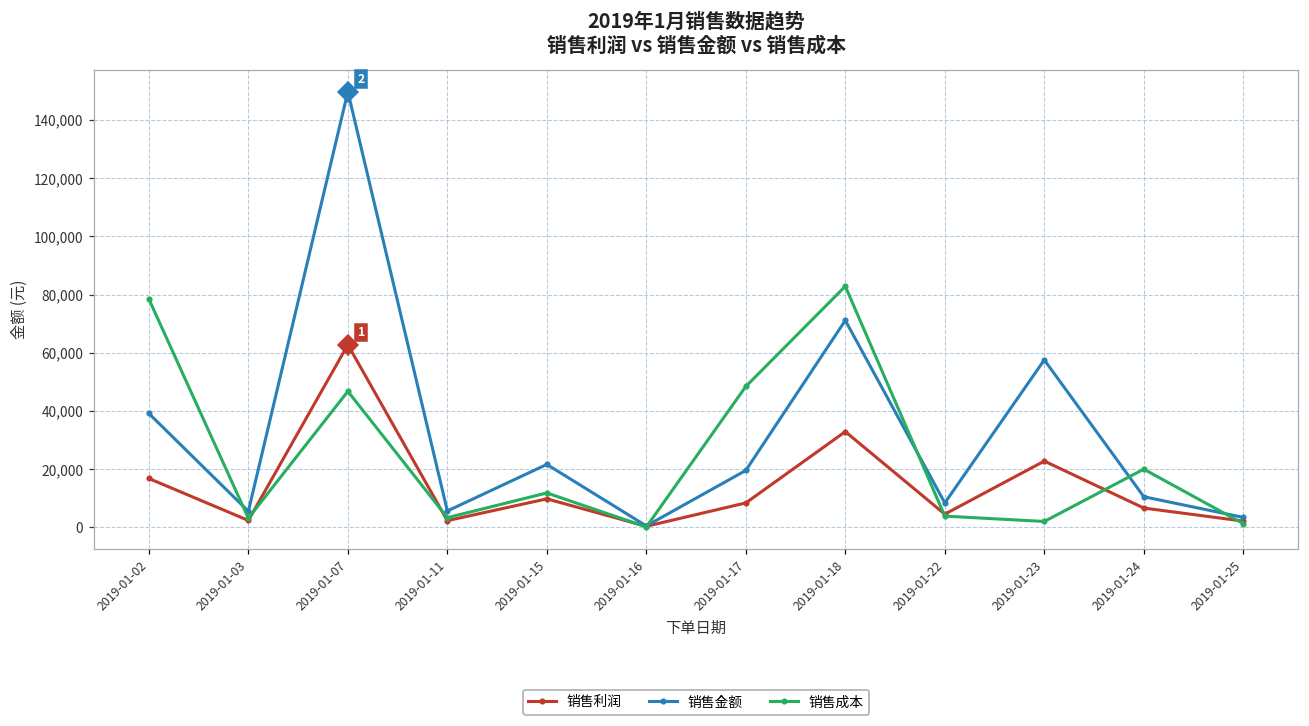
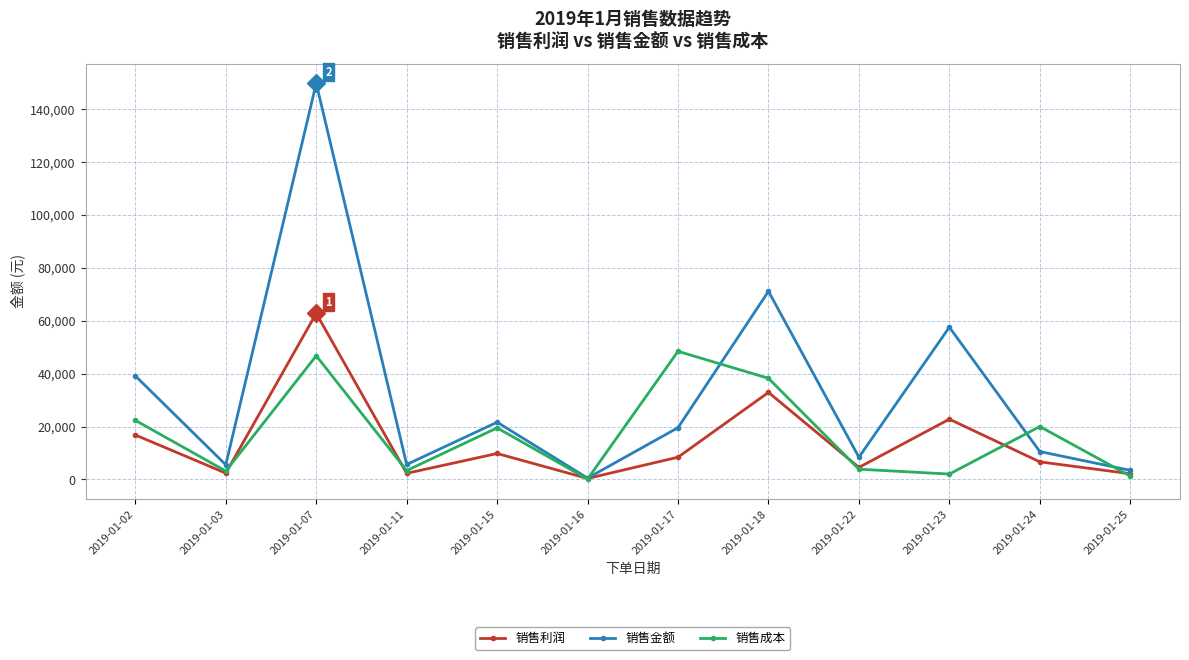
销售成本, 2019-01-02: 78,000 -> 22,000
销售成本, 2019-01-15: 12,000 -> 19,000
销售成本, 2019-01-18: 83,000 -> 38,000
